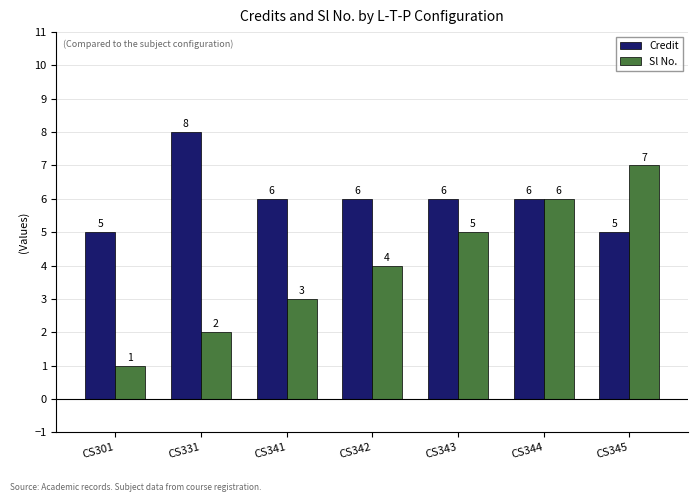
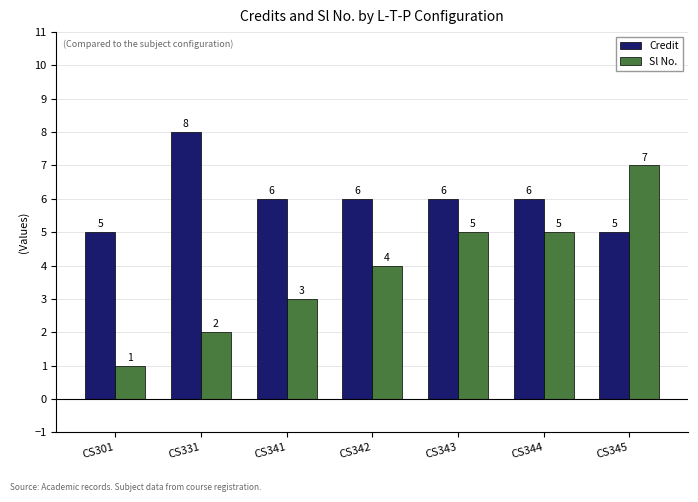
Sl No., CS344: 6 -> 5
